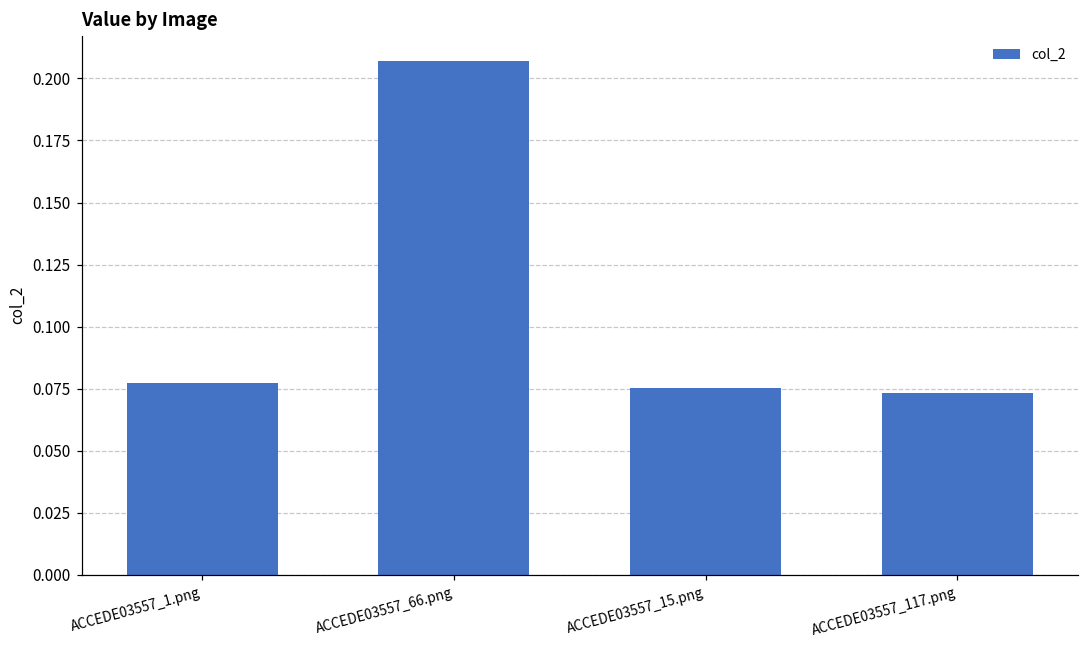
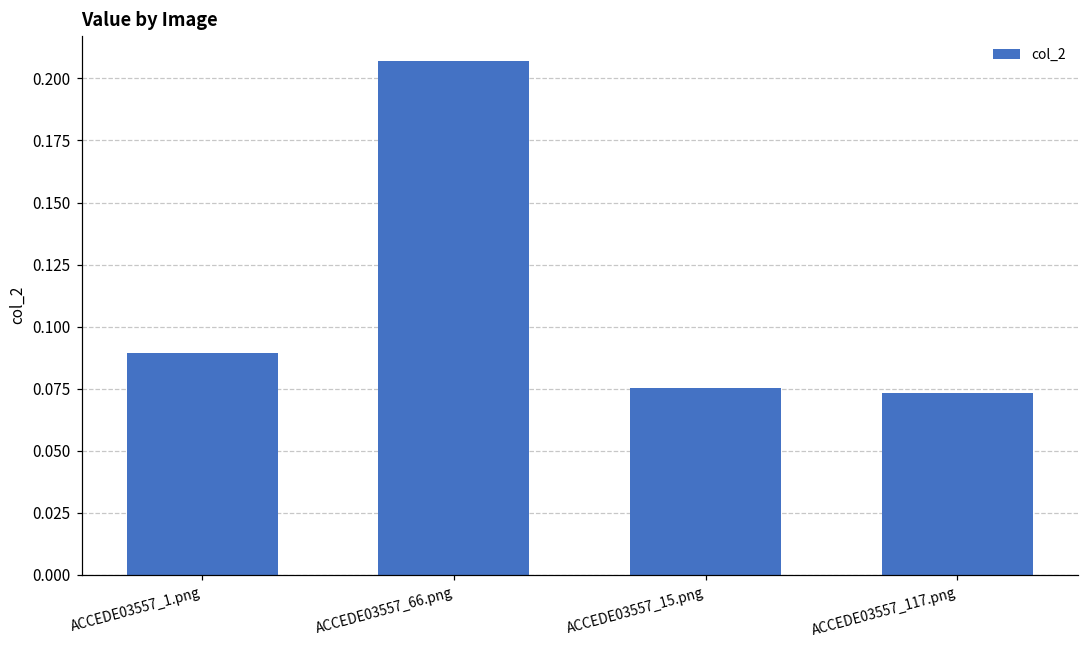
ACCEDE03557_1.png: 0.077 -> 0.090
